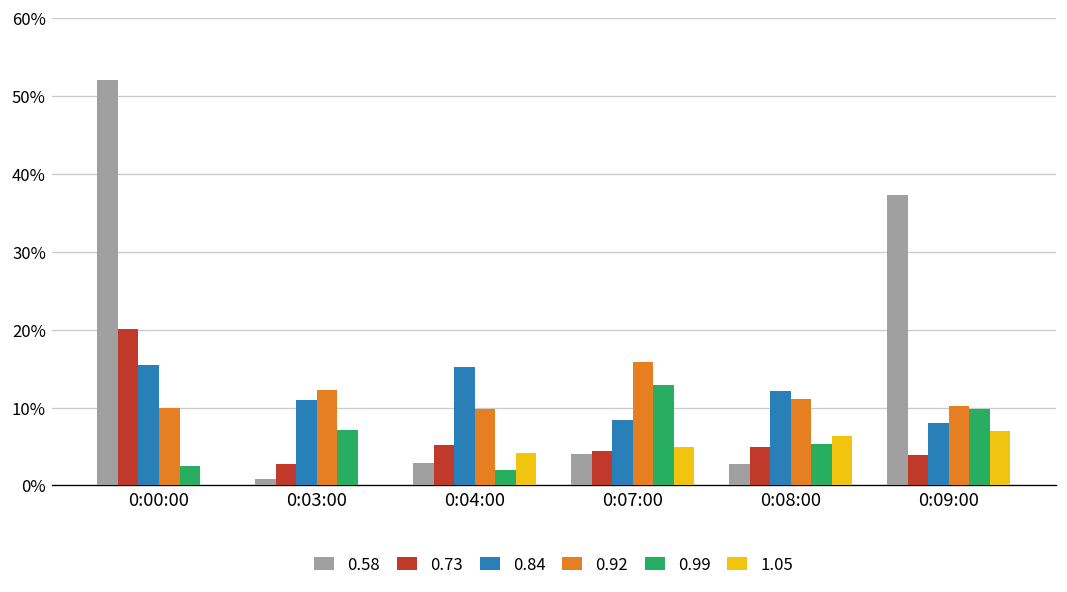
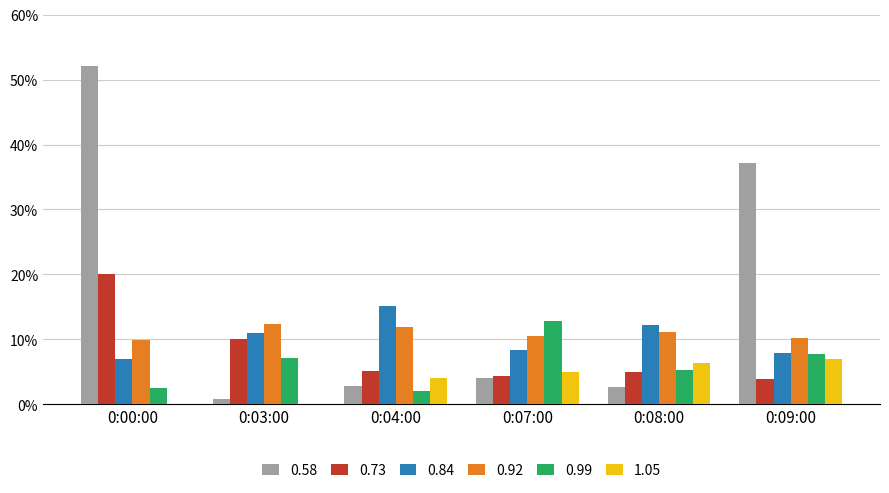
0.84, 0:00:00: 15% -> 7%
0.73, 0:03:00: 3% -> 10%
0.92, 0:04:00: 10% -> 12%
0.92, 0:07:00: 16% -> 10%
0.99, 0:09:00: 10% -> 8%
